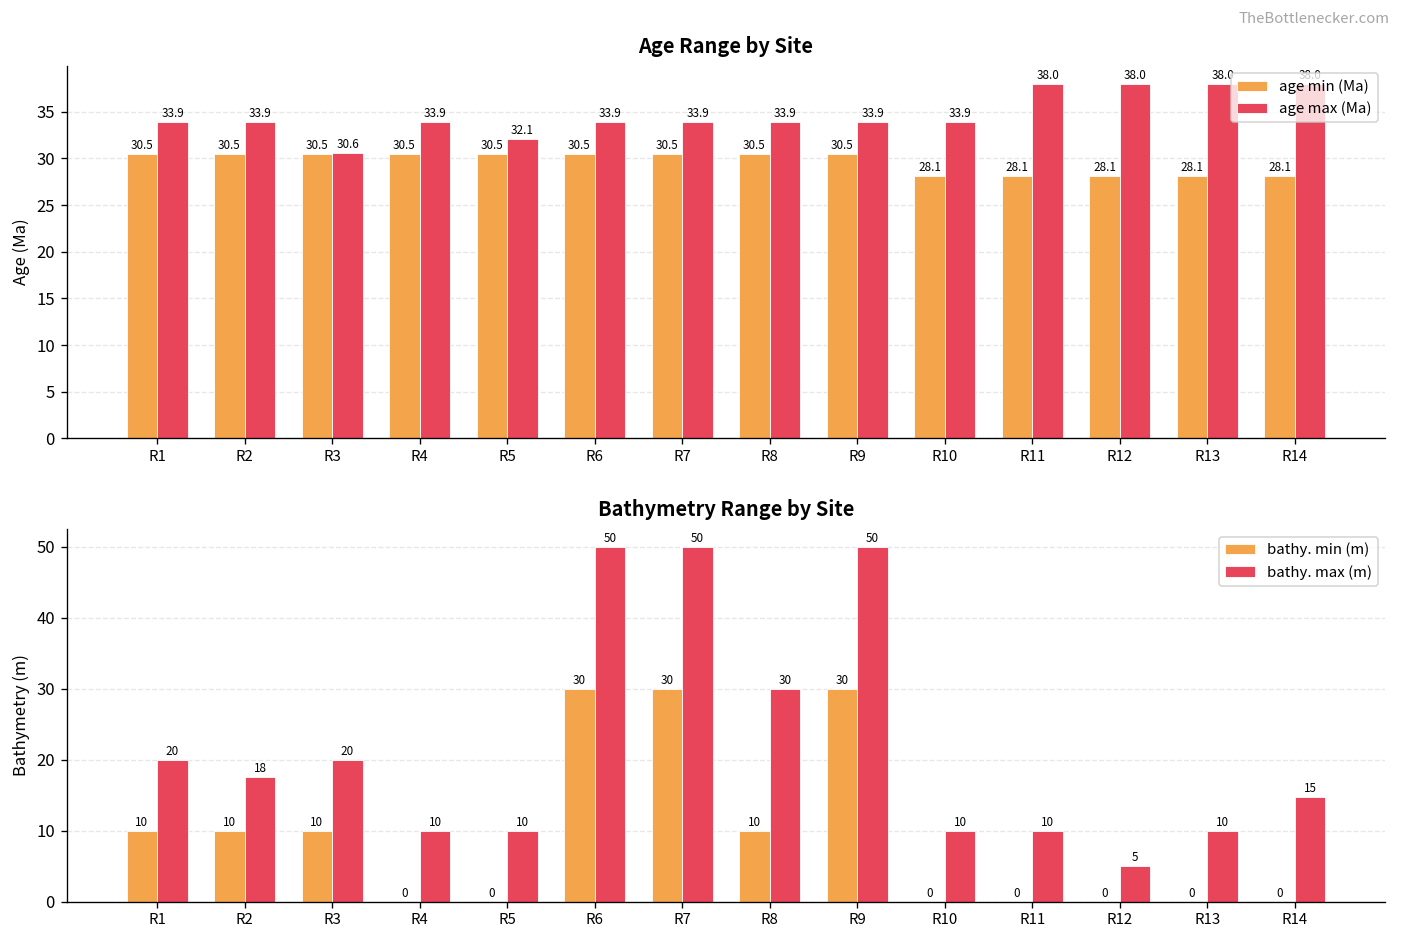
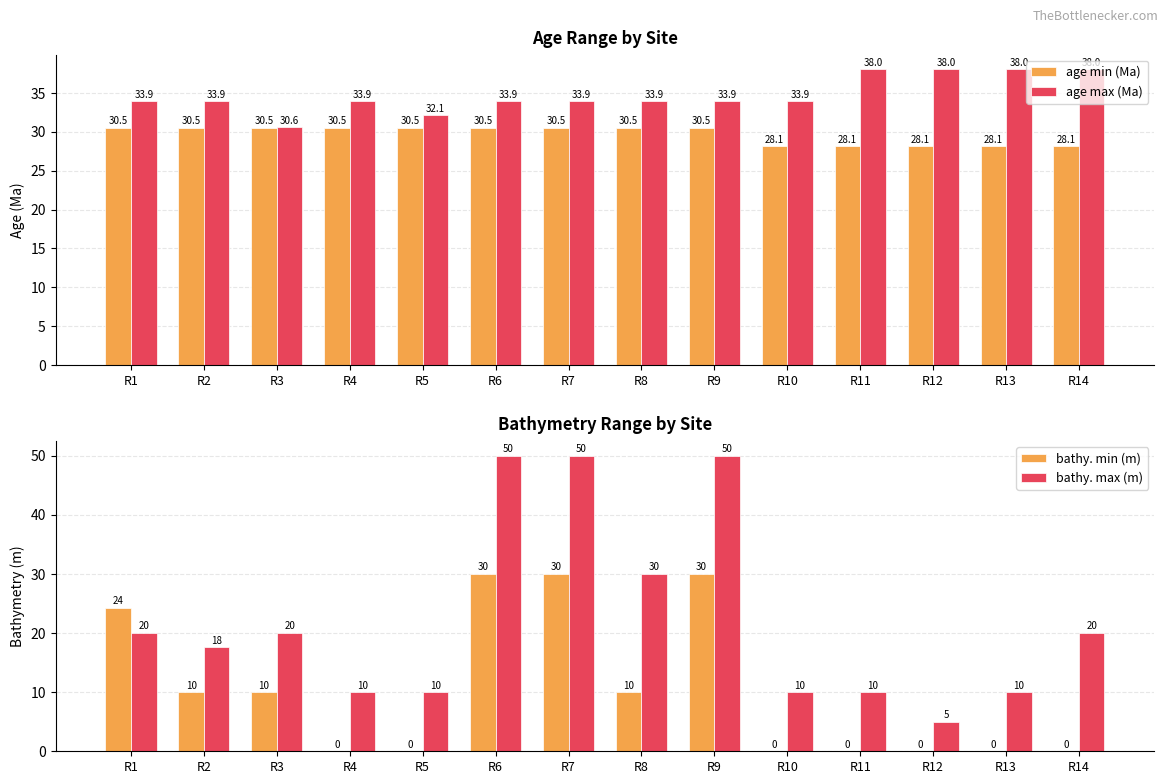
Bathymetry Range by Site, bathy. min (m), R1: 10 -> 24
Bathymetry Range by Site, bathy. max (m), R14: 15 -> 20
